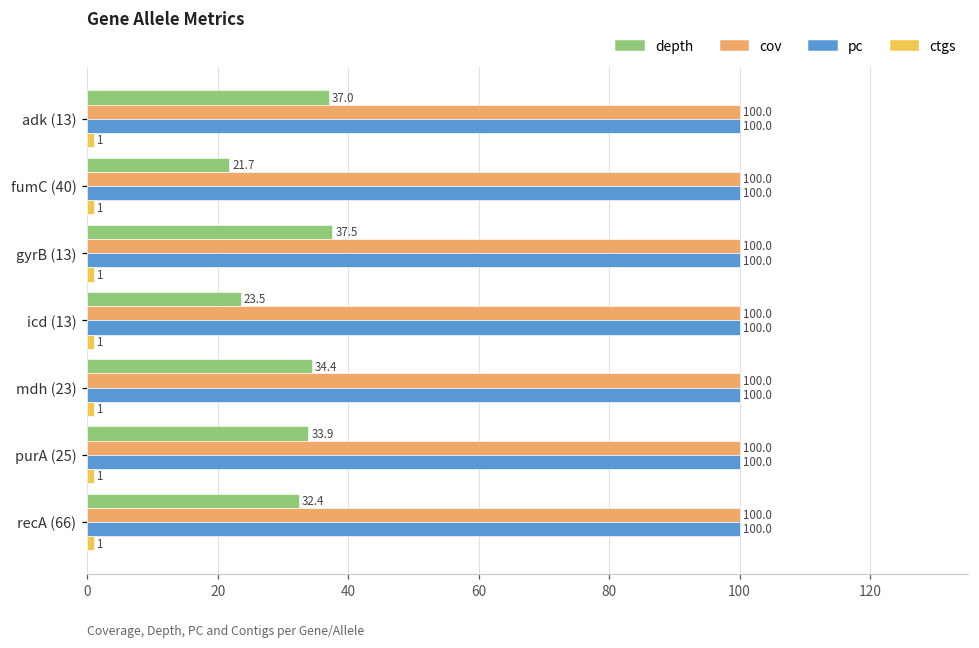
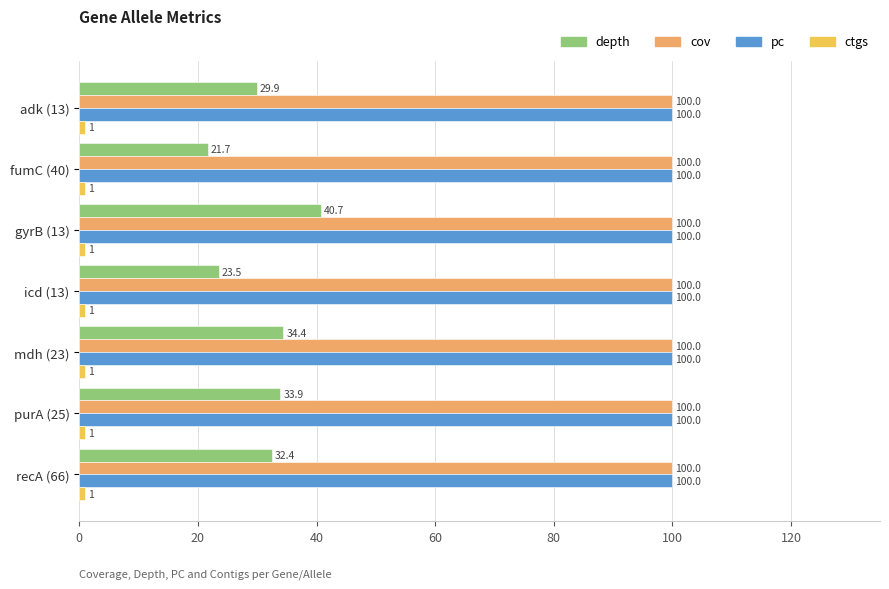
depth, adk (13): 37.0 -> 29.9
depth, gyrB (13): 37.5 -> 40.7
